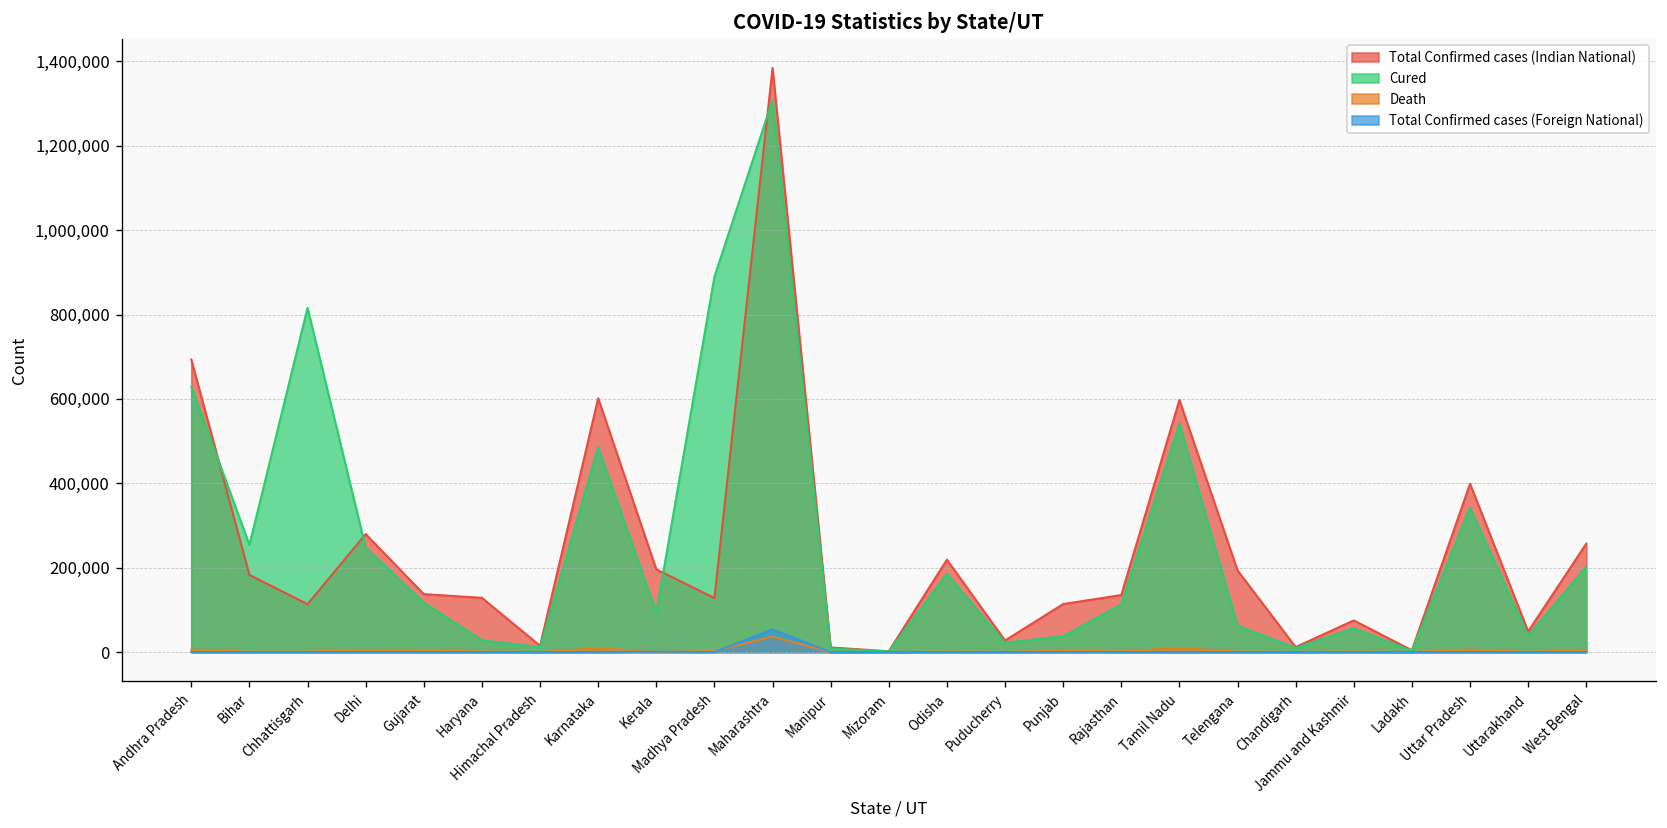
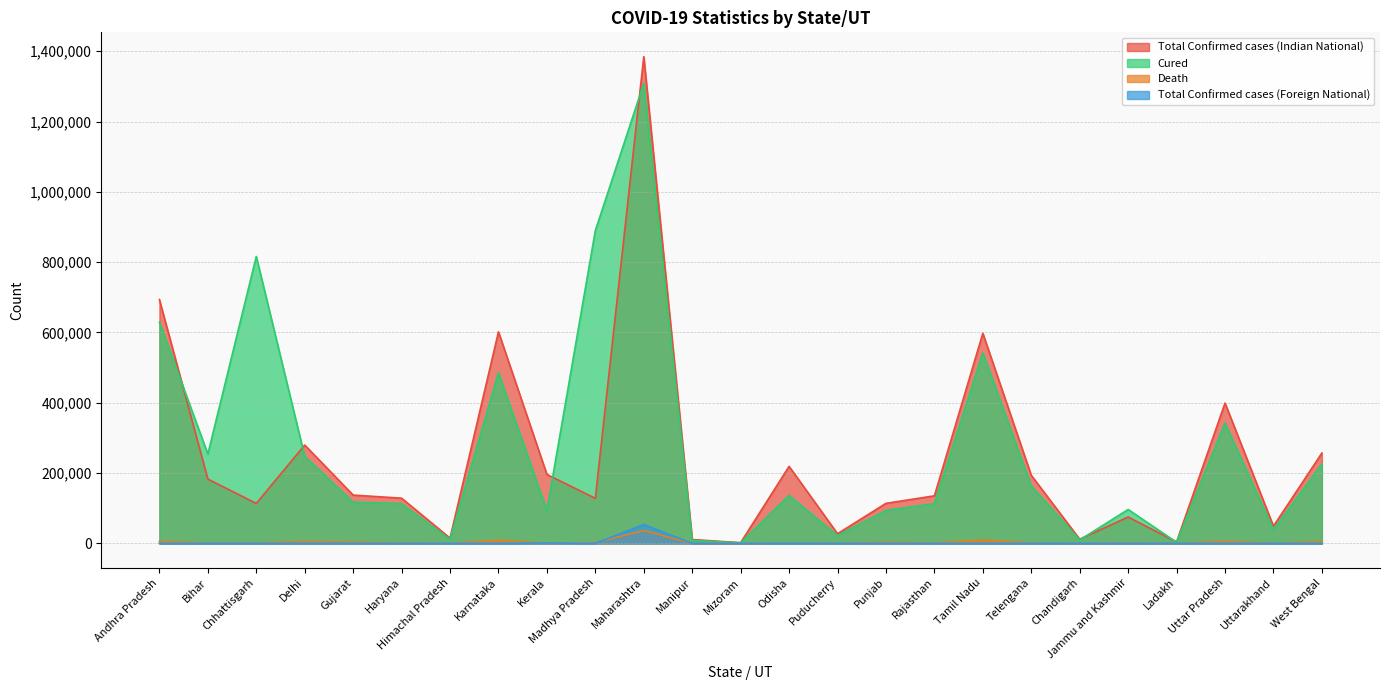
Cured, Haryana: 30,000 -> 110,000
Cured, Odisha: 190,000 -> 140,000
Cured, Punjab: 40,000 -> 90,000
Cured, Telengana: 60,000 -> 160,000
Cured, Jammu and Kashmir: 60,000 -> 100,000
Cured, West Bengal: 200,000 -> 230,000
